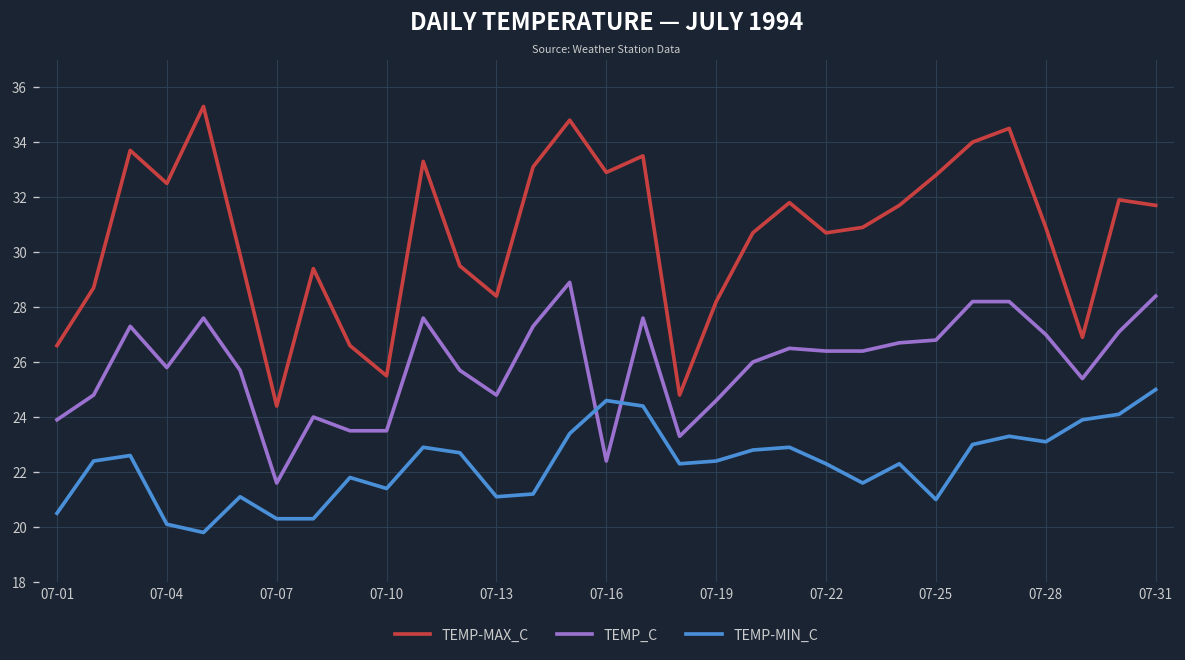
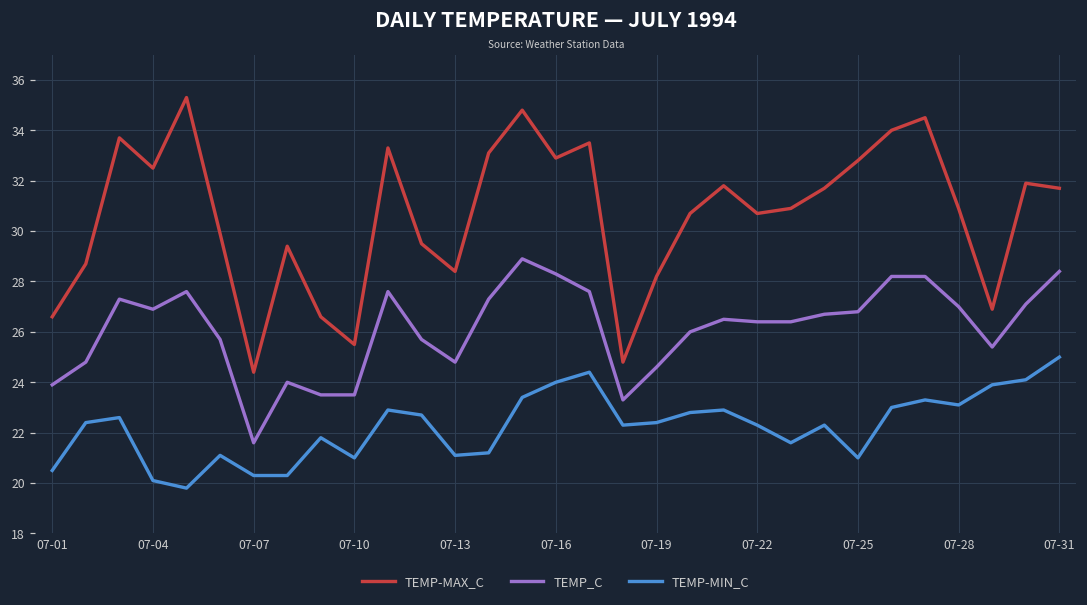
TEMP_C, 07-04: 25.8 -> 26.9
TEMP-MIN_C, 07-10: 21.4 -> 21.0
TEMP_C, 07-16: 22.4 -> 28.3
TEMP-MIN_C, 07-16: 24.6 -> 24.0
